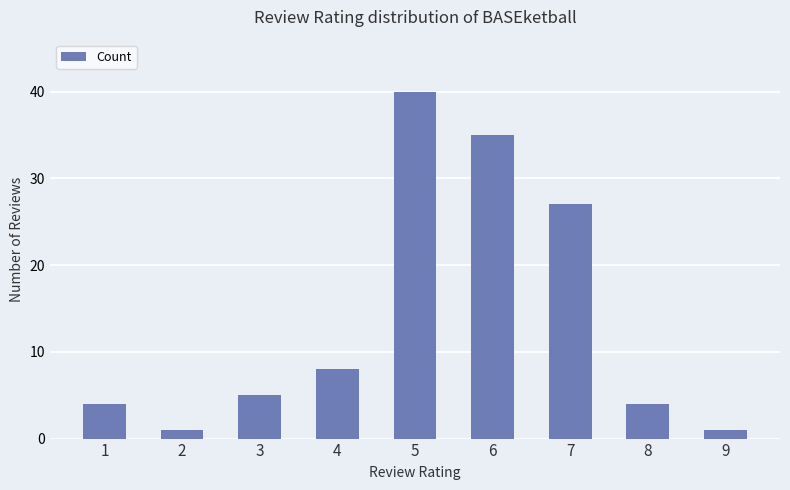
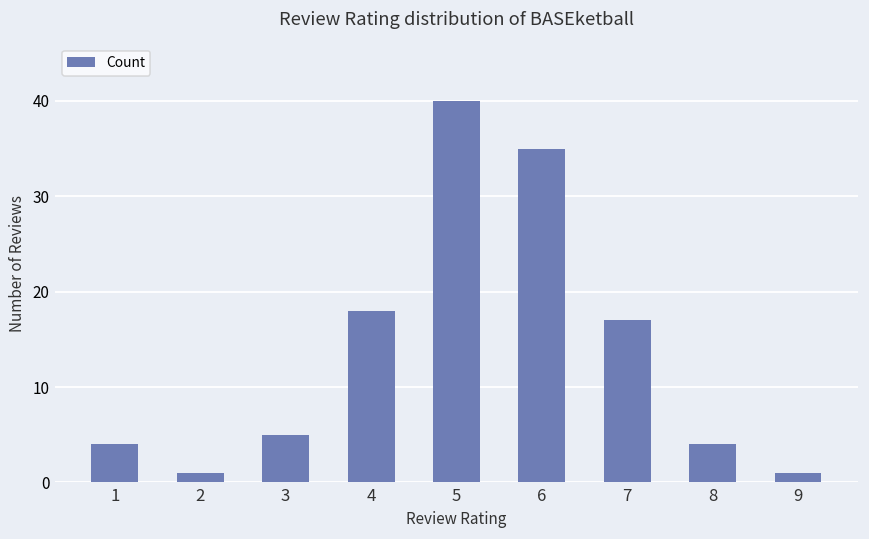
4: 8 -> 18
7: 27 -> 17
